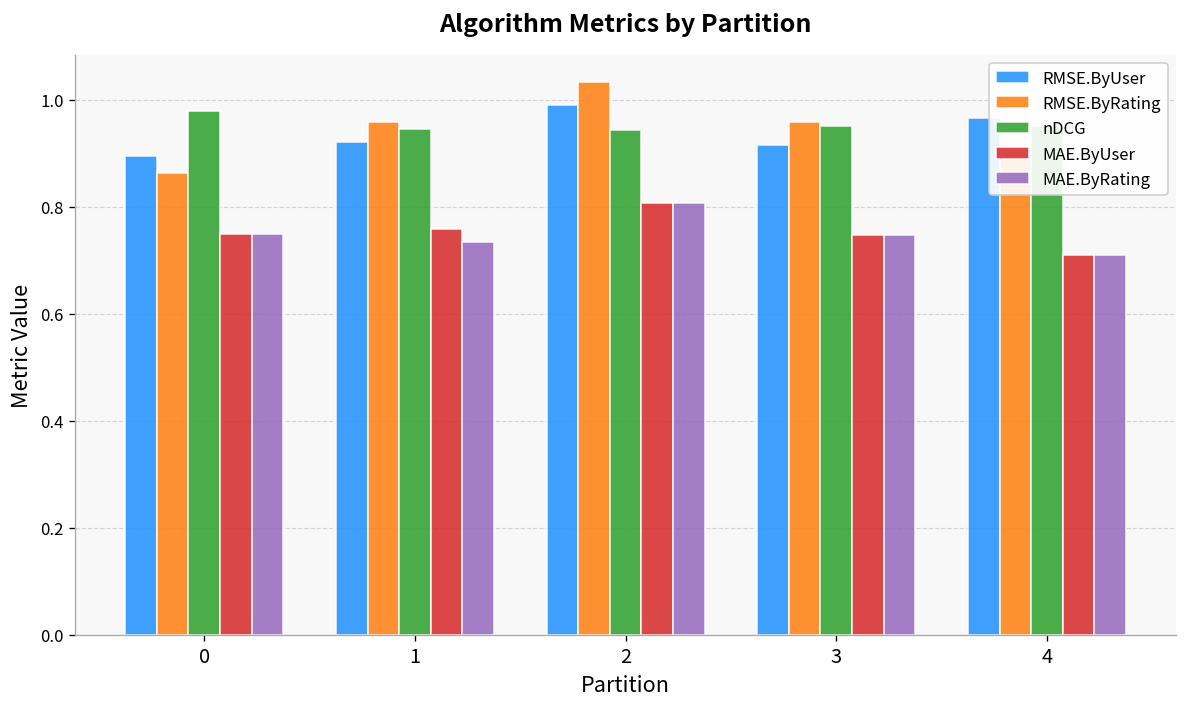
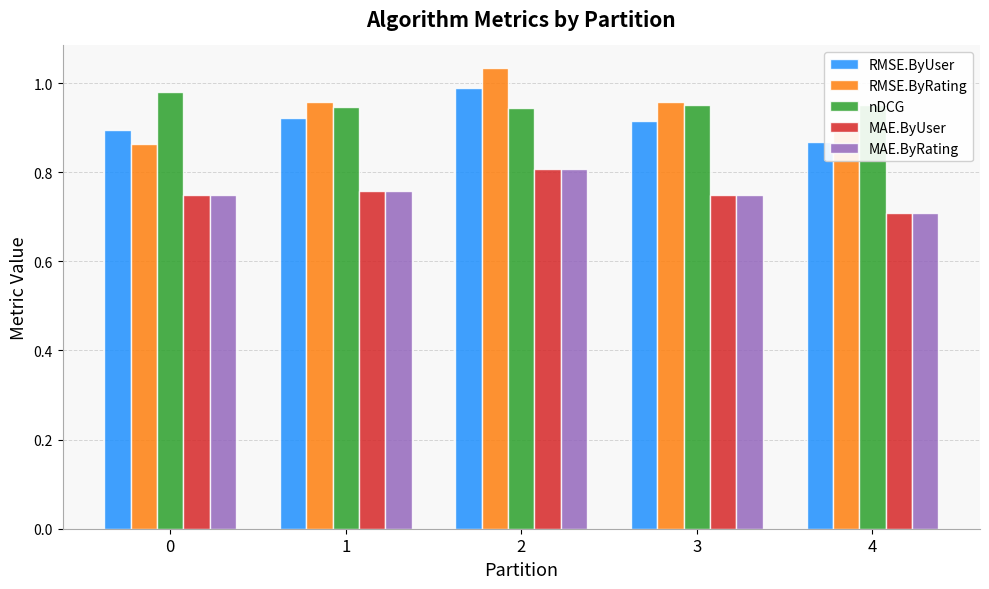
MAE.ByRating, 1: 0.73 -> 0.76
RMSE.ByUser, 4: 0.97 -> 0.87
